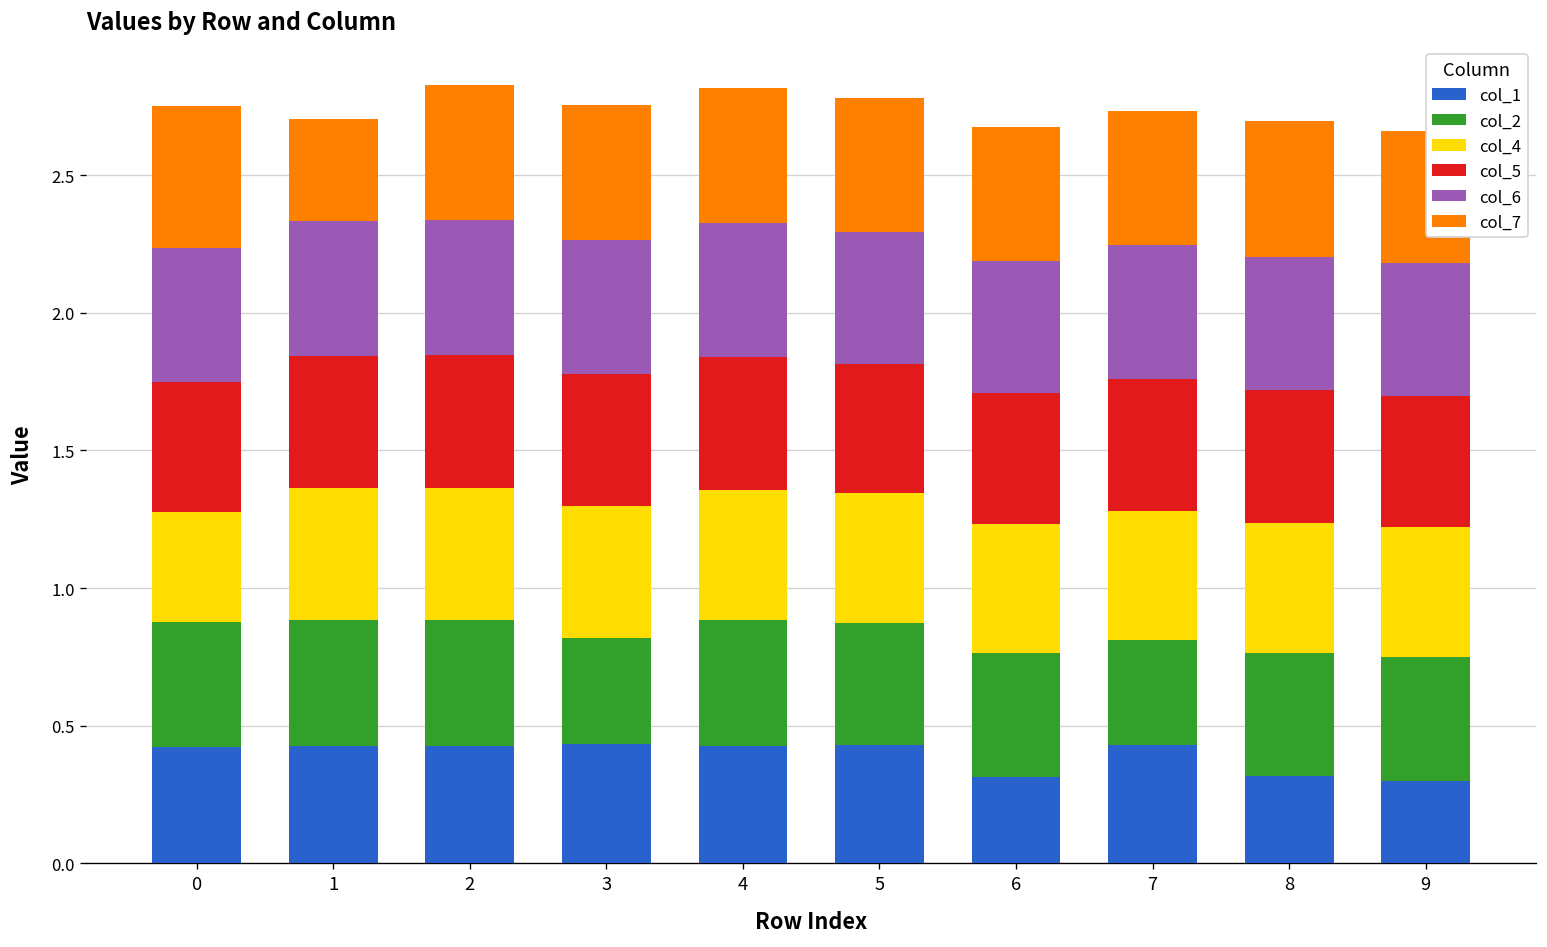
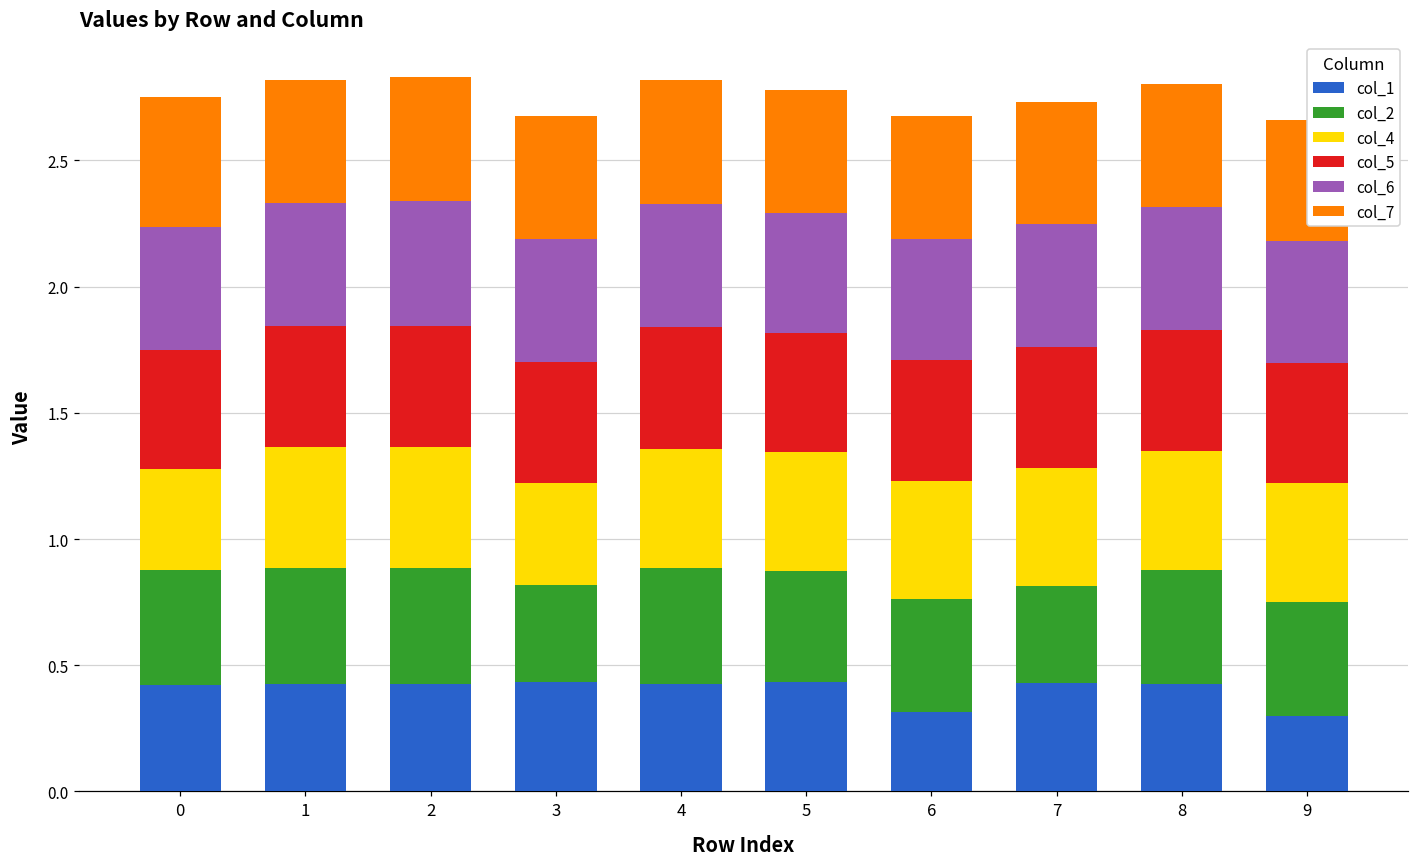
col_7, 1: 0.37 -> 0.49
col_4, 3: 0.48 -> 0.40
col_1, 8: 0.32 -> 0.43
